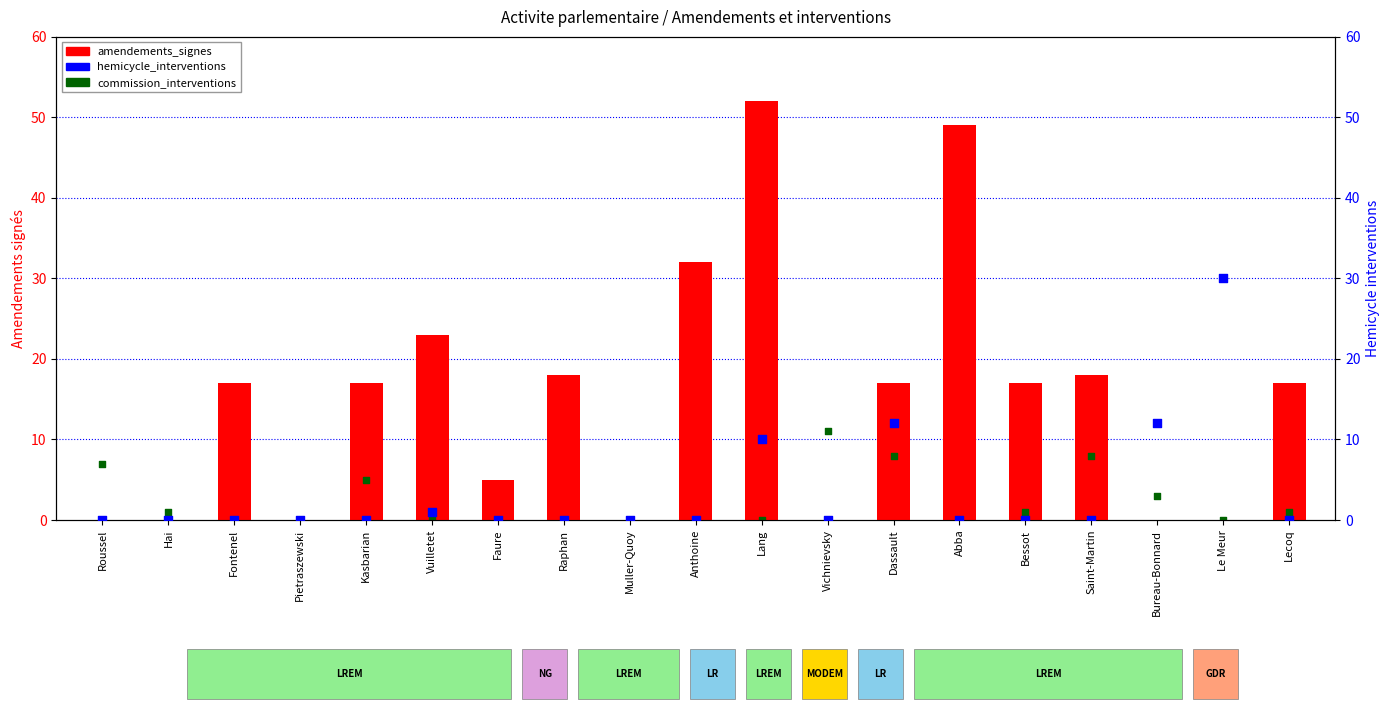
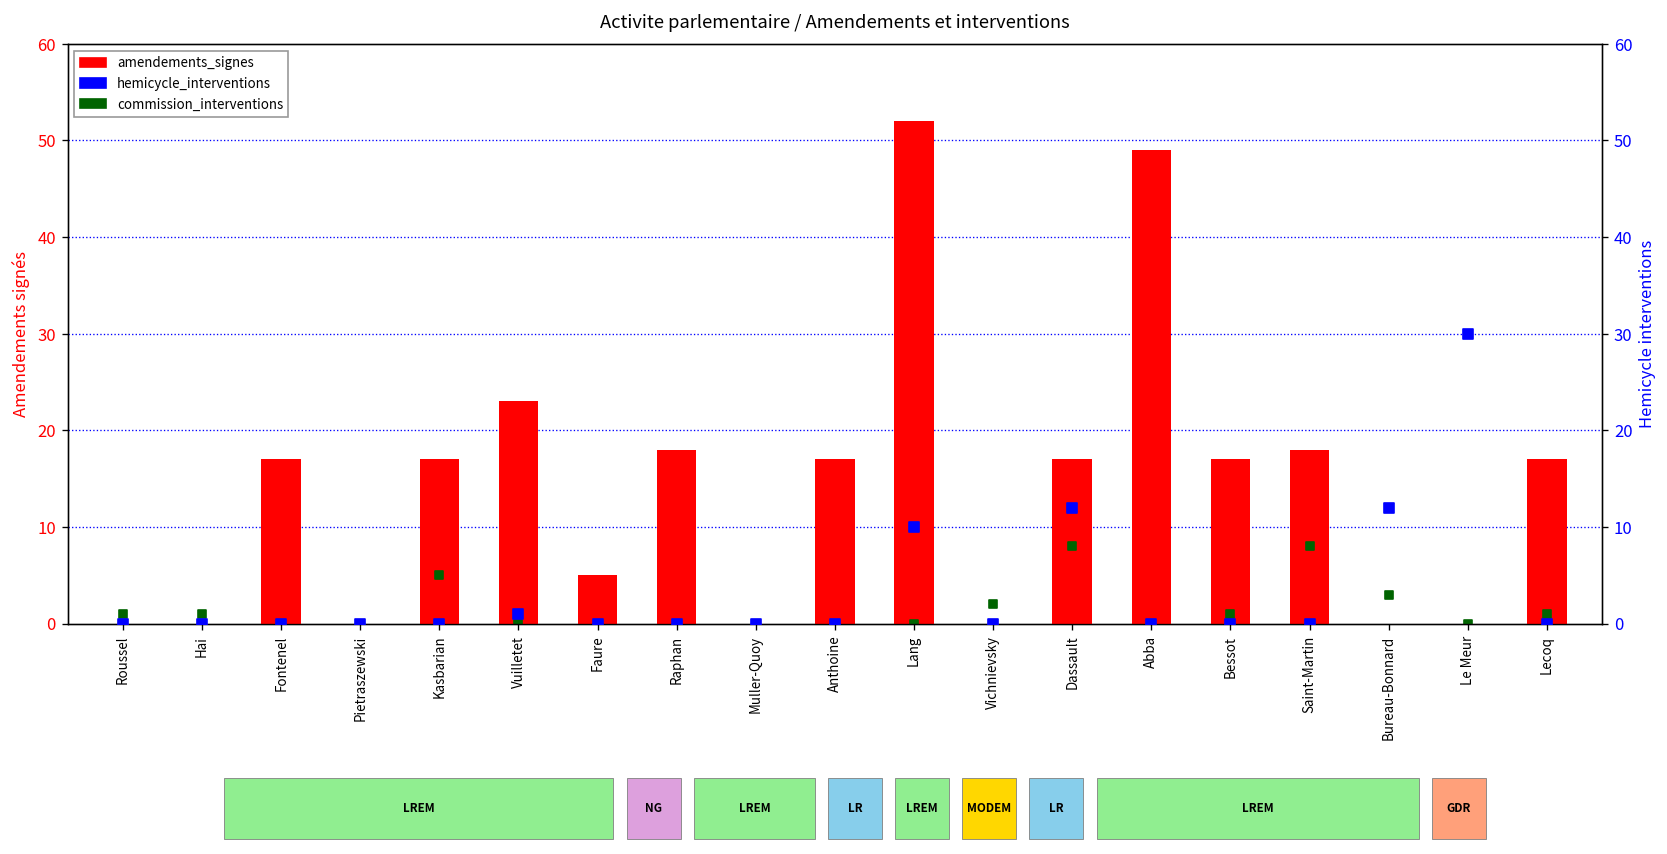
commission_interventions, Roussel: 7 -> 1
amendements_signes, Anthoine: 32 -> 17
commission_interventions, Vichnievsky: 11 -> 2
